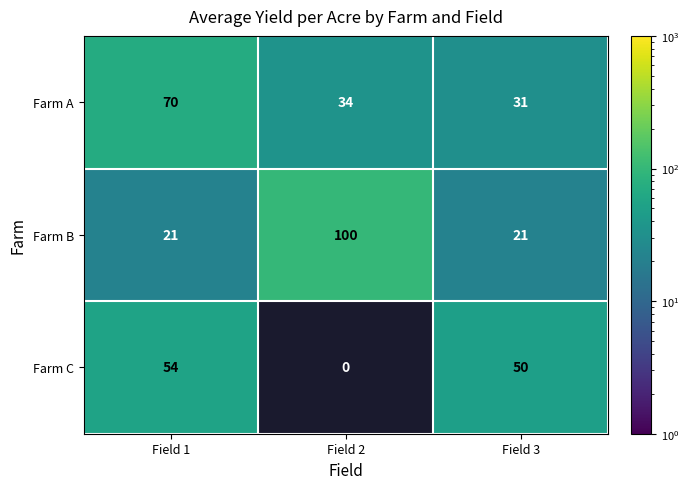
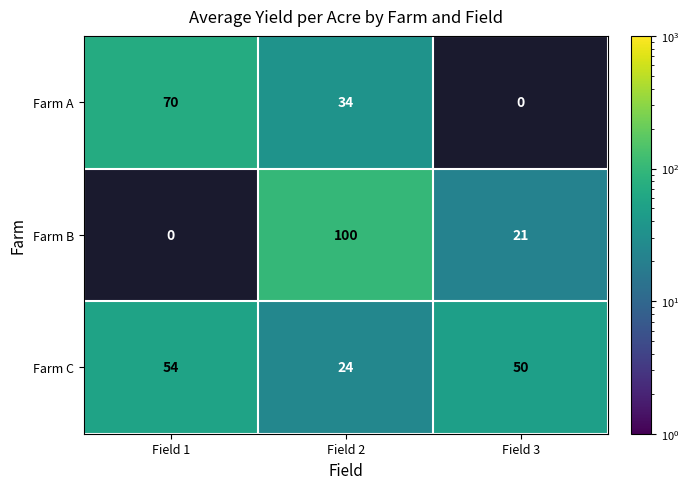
Farm A, Field 3: 31 -> 0
Farm B, Field 1: 21 -> 0
Farm C, Field 2: 0 -> 24
